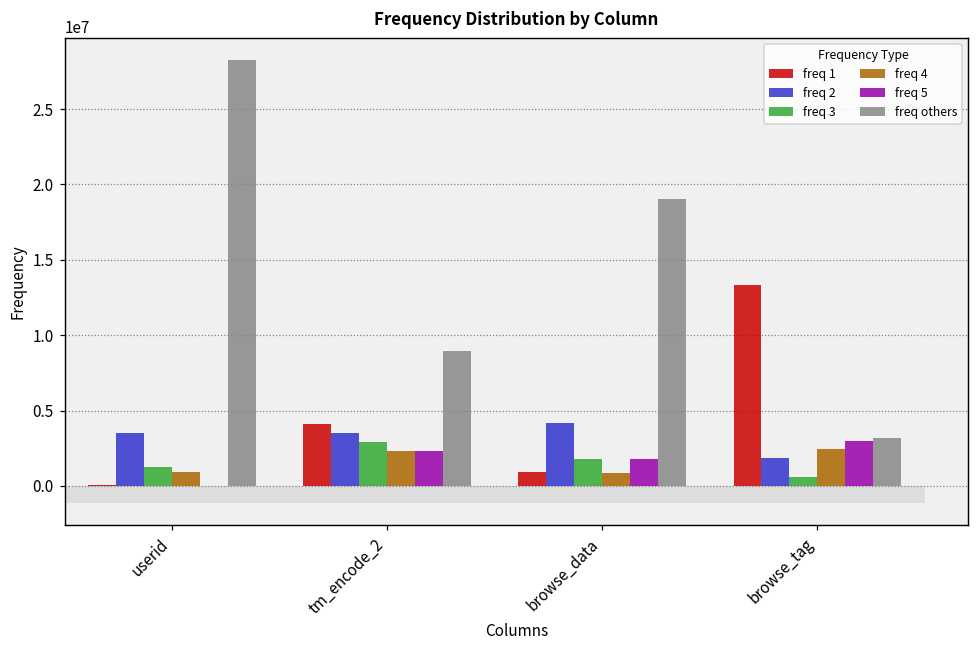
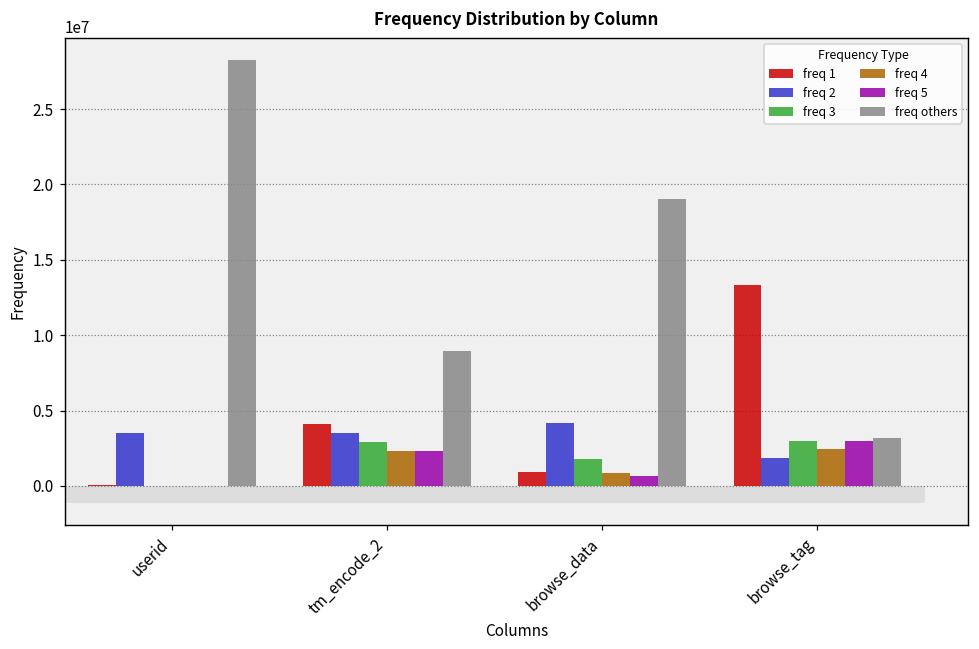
freq 3, userid: 1300000 -> 0
freq 4, userid: 1000000 -> 0
freq 5, browse_data: 1800000 -> 600000
freq 3, browse_tag: 600000 -> 3000000
